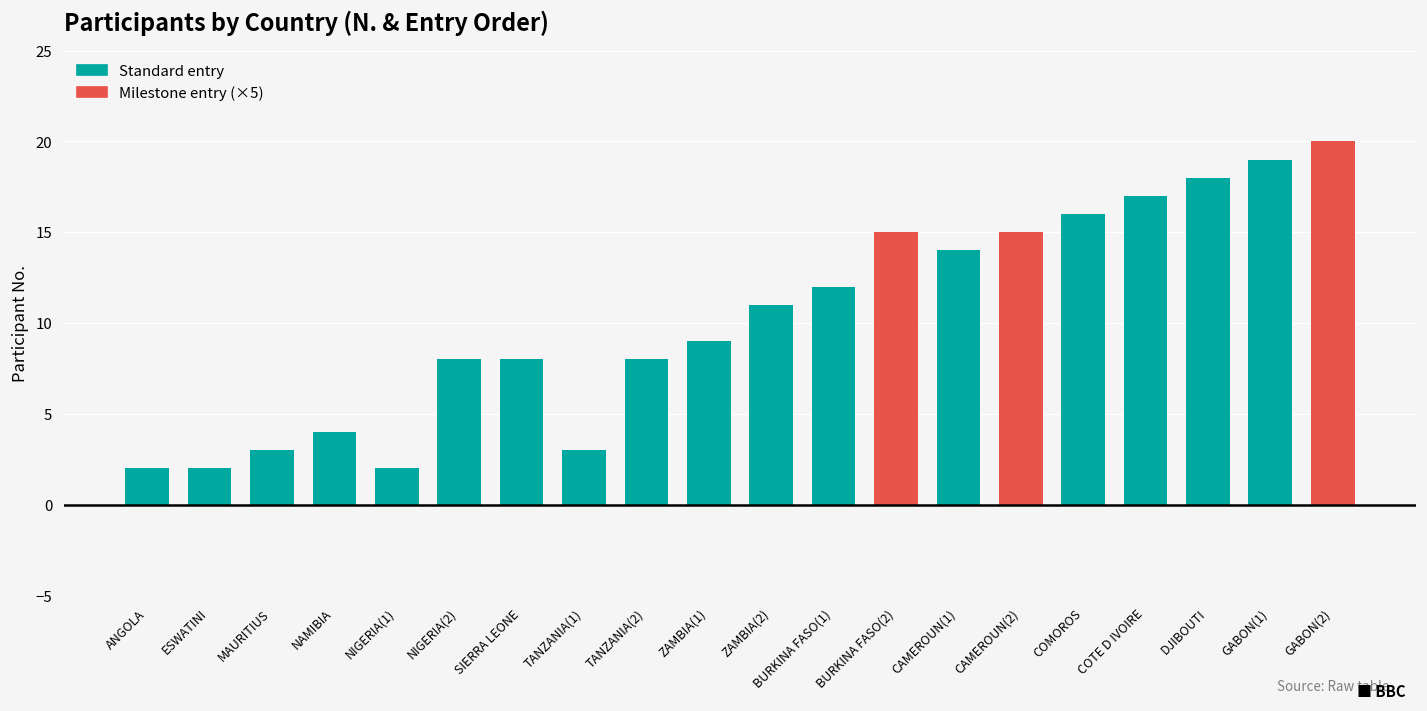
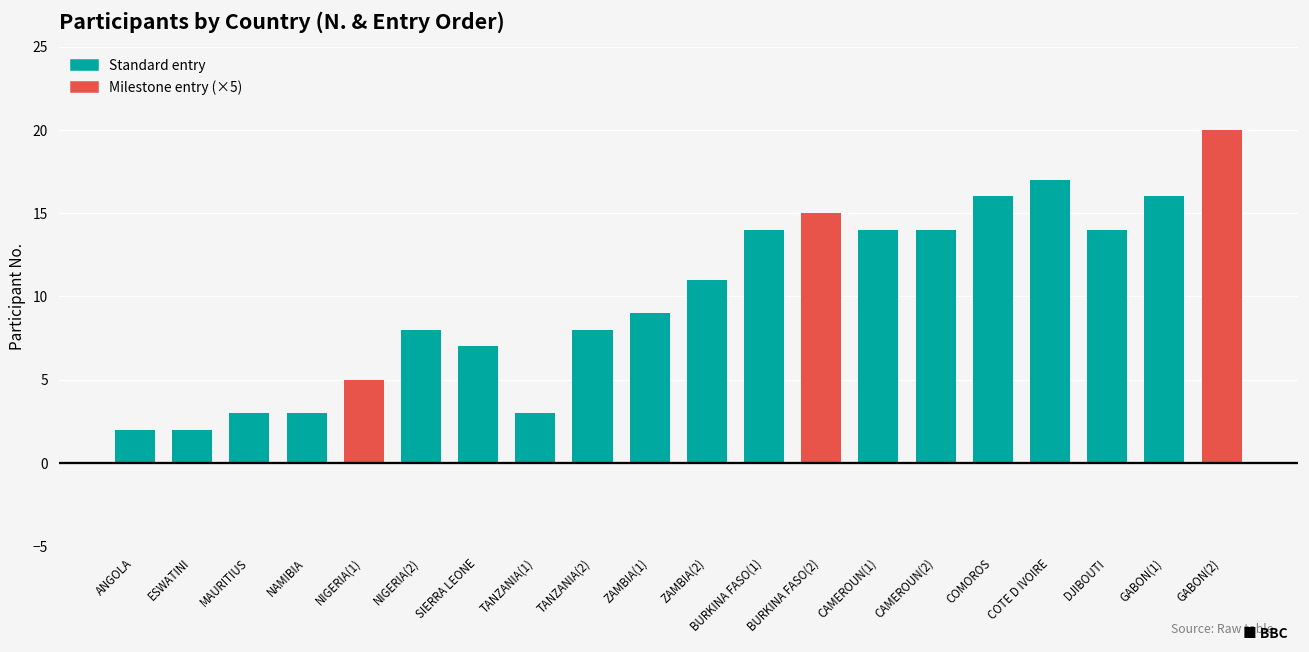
NAMIBIA: 4 -> 3
NIGERIA(1): 2 -> 5
SIERRA LEONE: 8 -> 7
BURKINA FASO(1): 12 -> 14
CAMEROUN(2): 15 -> 14
DJIBOUTI: 18 -> 14
GABON(1): 19 -> 16
